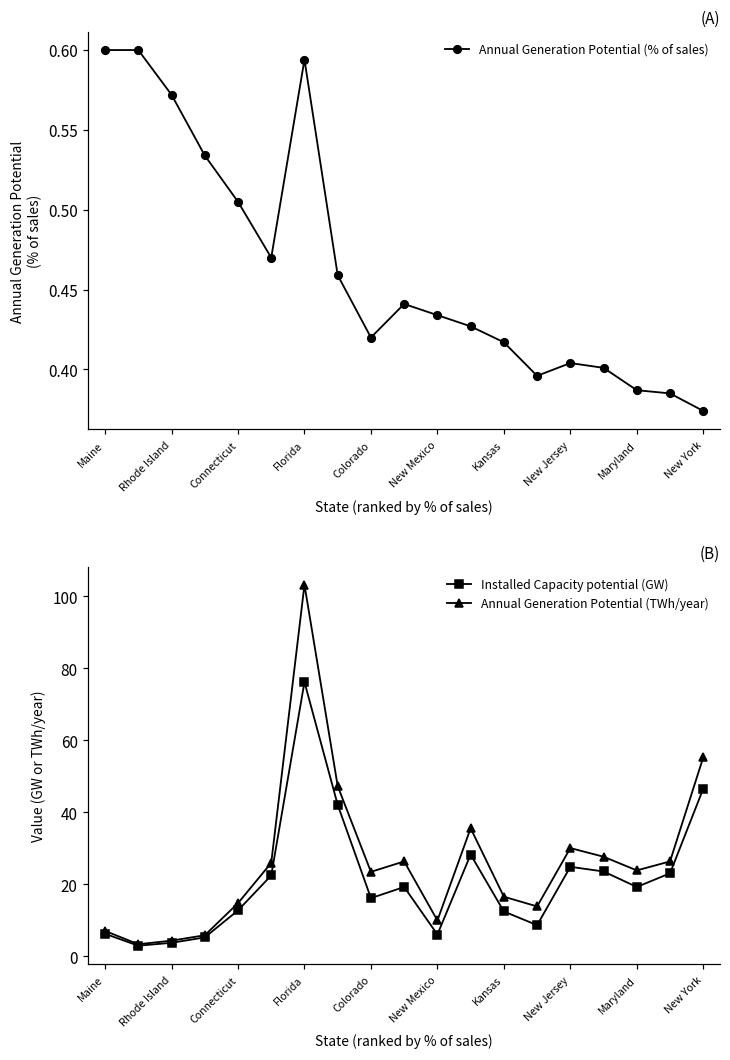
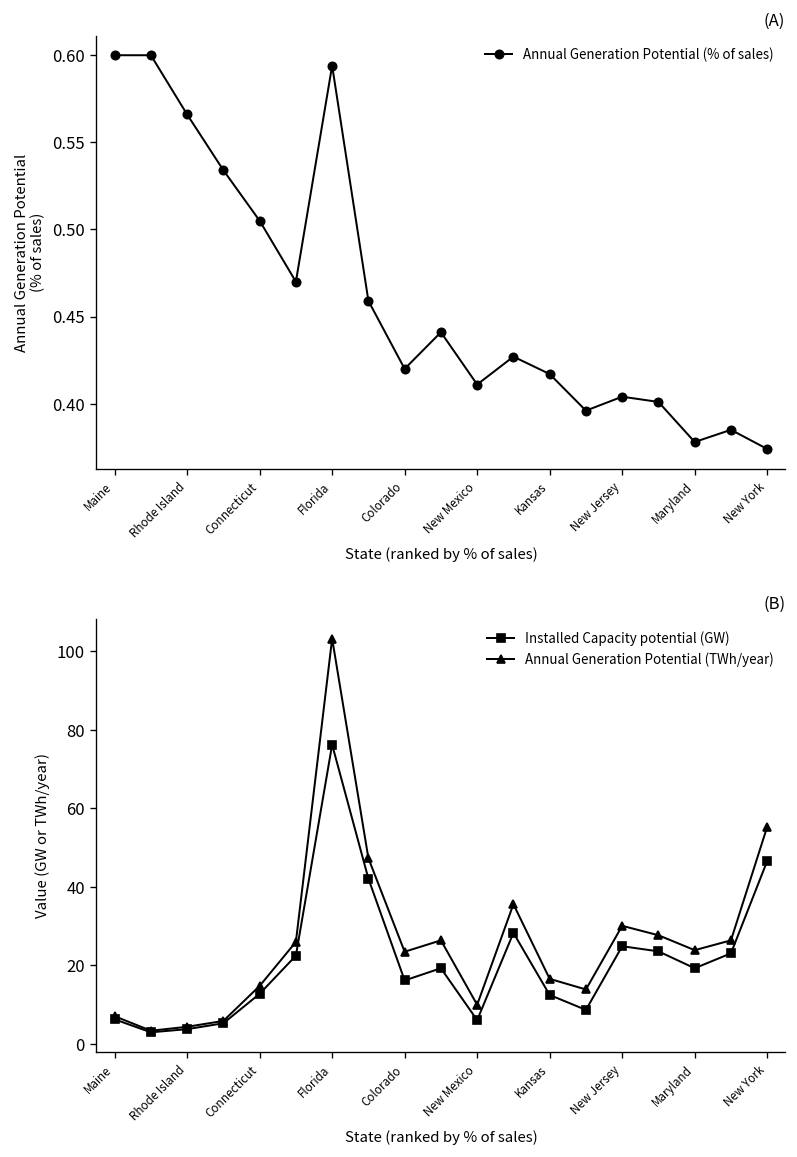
(A), Rhode Island: 0.572 -> 0.566
(A), New Mexico: 0.434 -> 0.411
(A), Maryland: 0.387 -> 0.378
